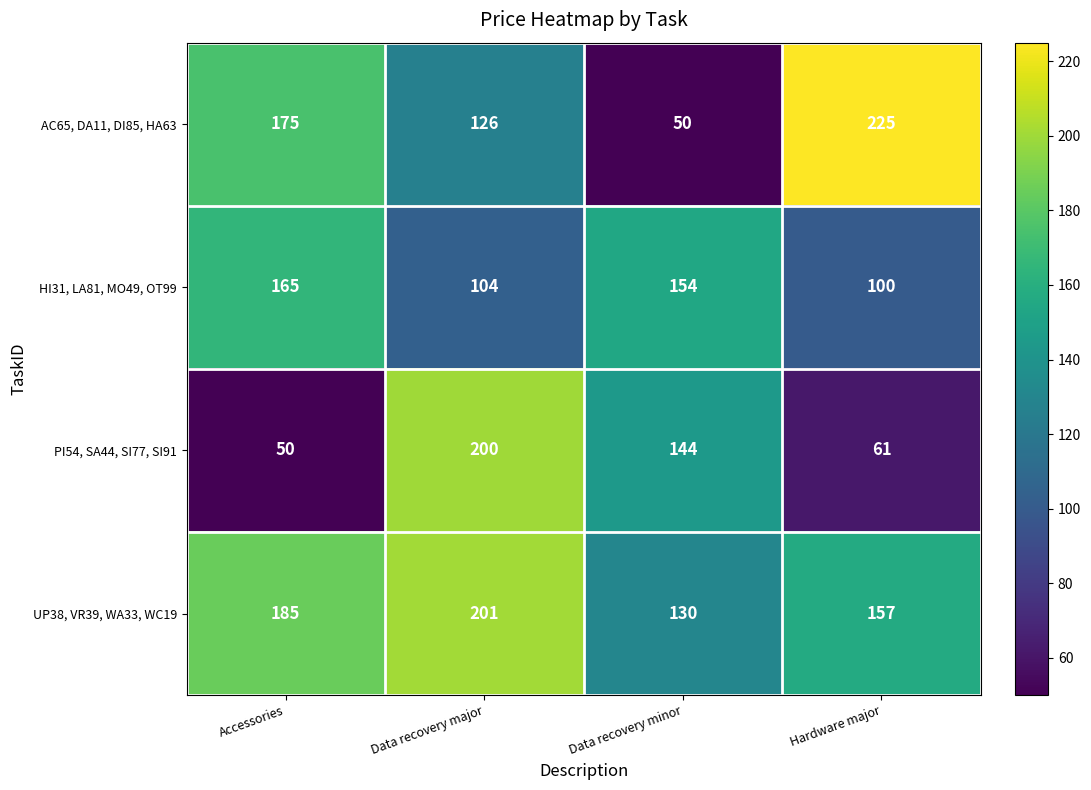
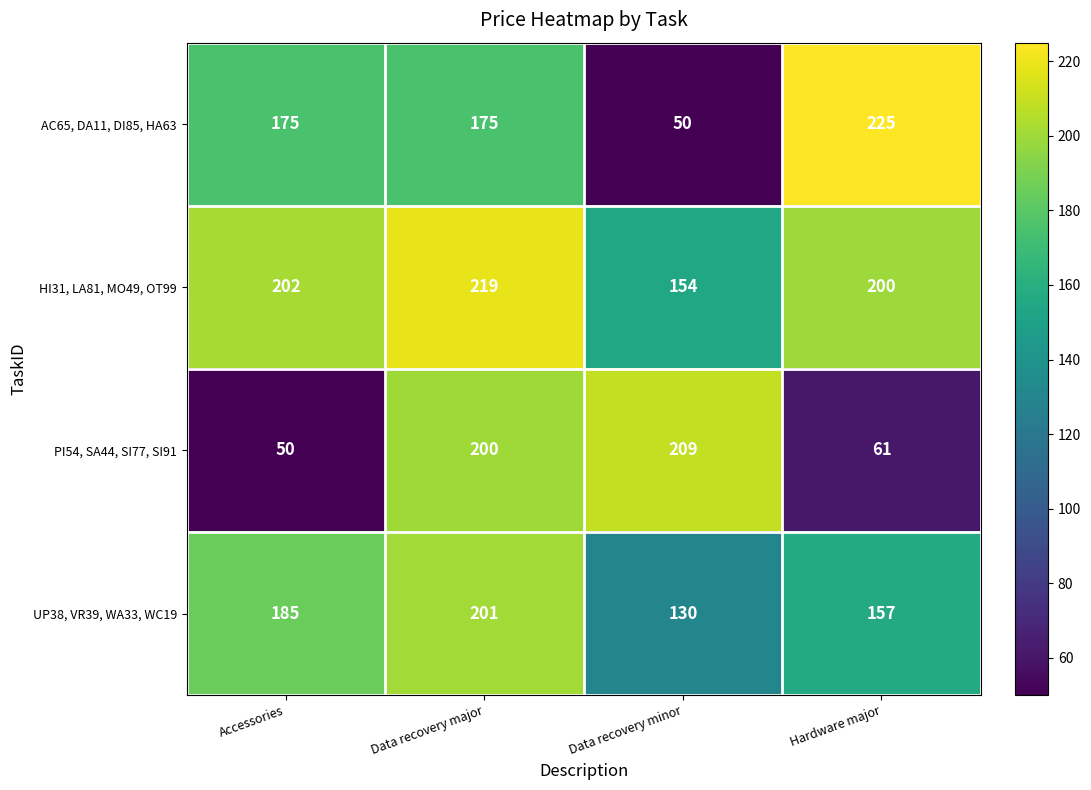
AC65, DA11, DI85, HA63, Data recovery major: 126 -> 175
HI31, LA81, MO49, OT99, Accessories: 165 -> 202
HI31, LA81, MO49, OT99, Data recovery major: 104 -> 219
HI31, LA81, MO49, OT99, Hardware major: 100 -> 200
PI54, SA44, SI77, SI91, Data recovery minor: 144 -> 209
